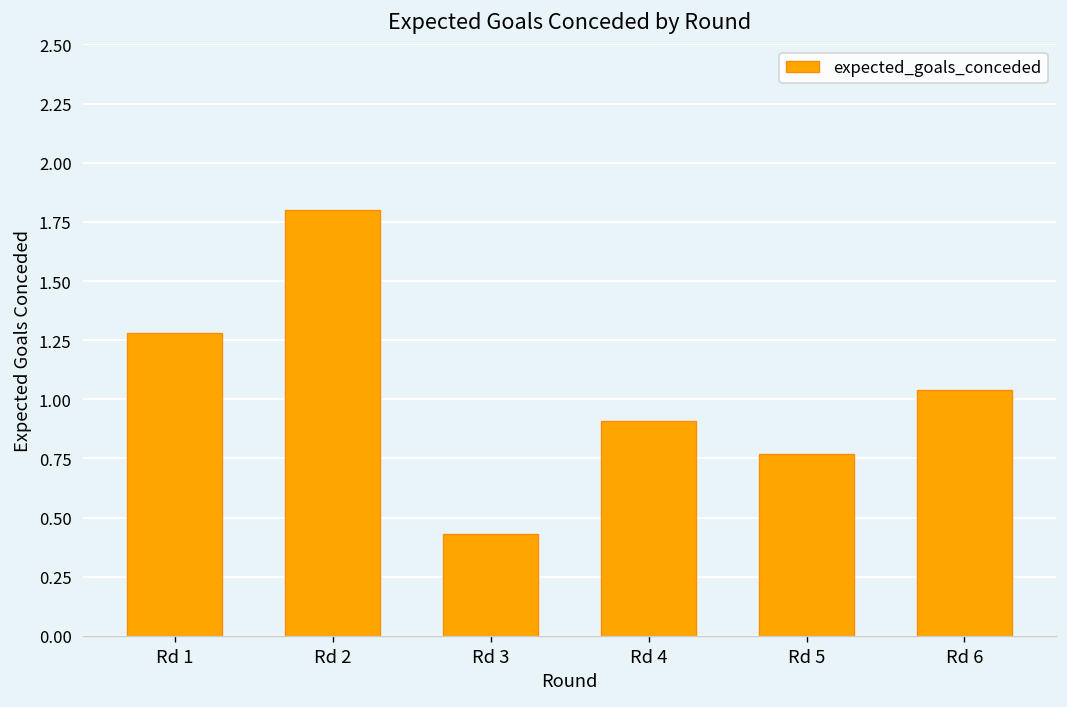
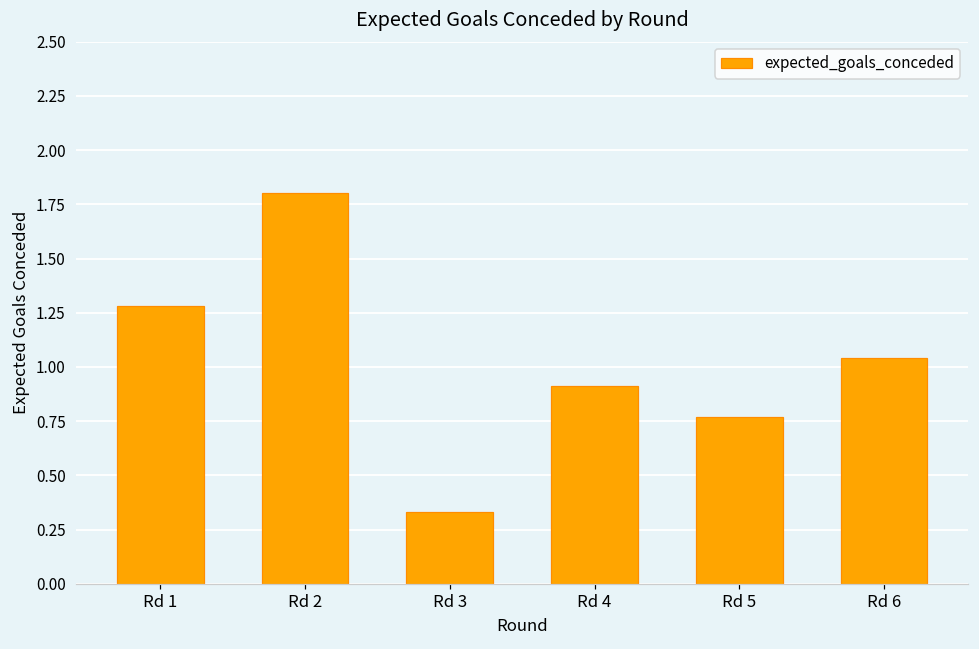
Rd 3: 0.43 -> 0.33
